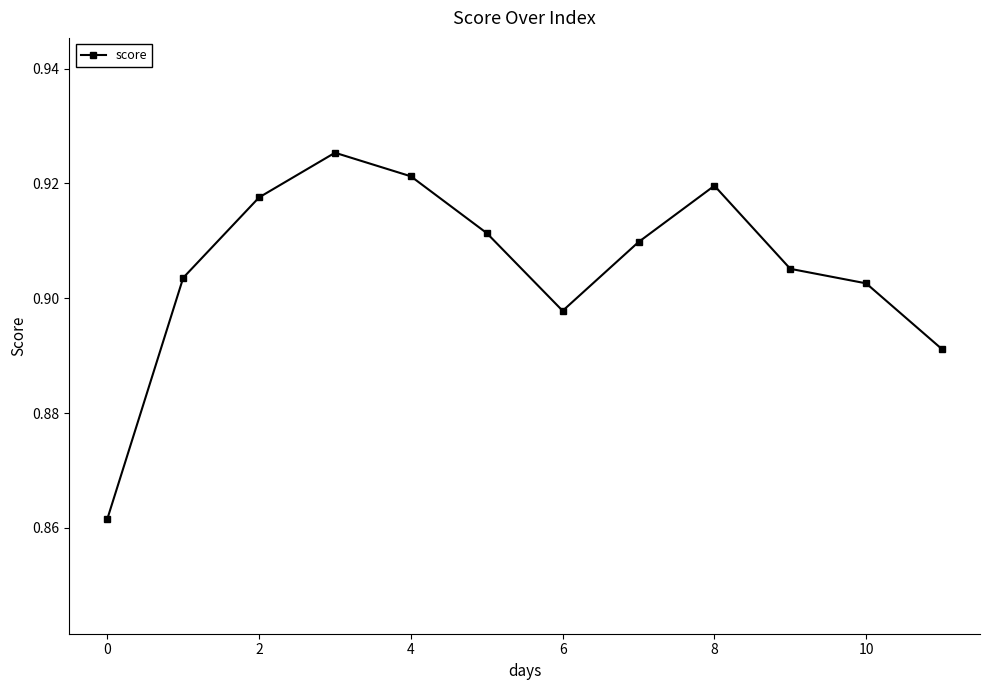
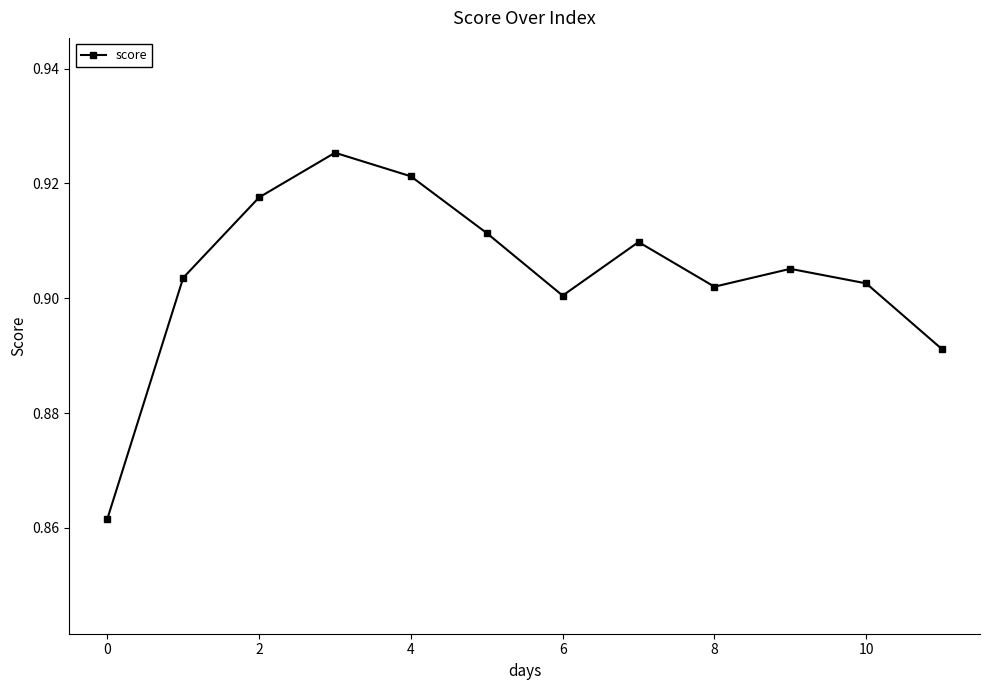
6: 0.898 -> 0.900
8: 0.920 -> 0.902
